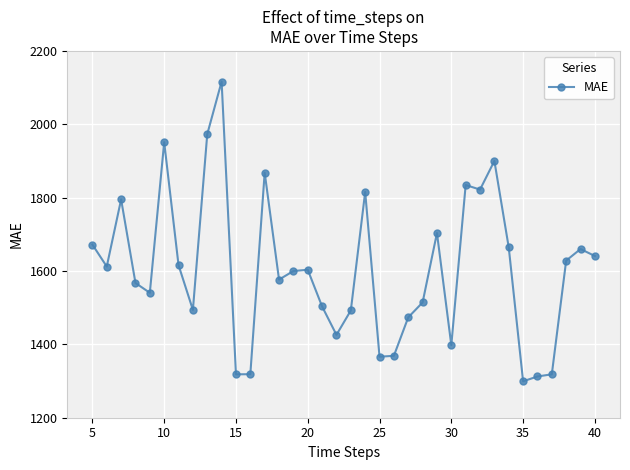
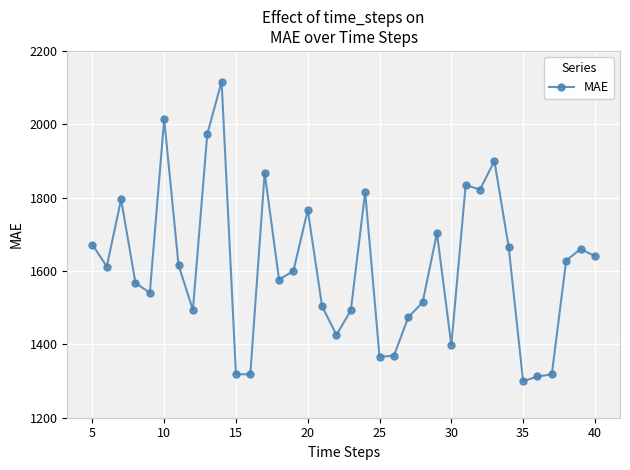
10: 1950 -> 2010
20: 1600 -> 1770
